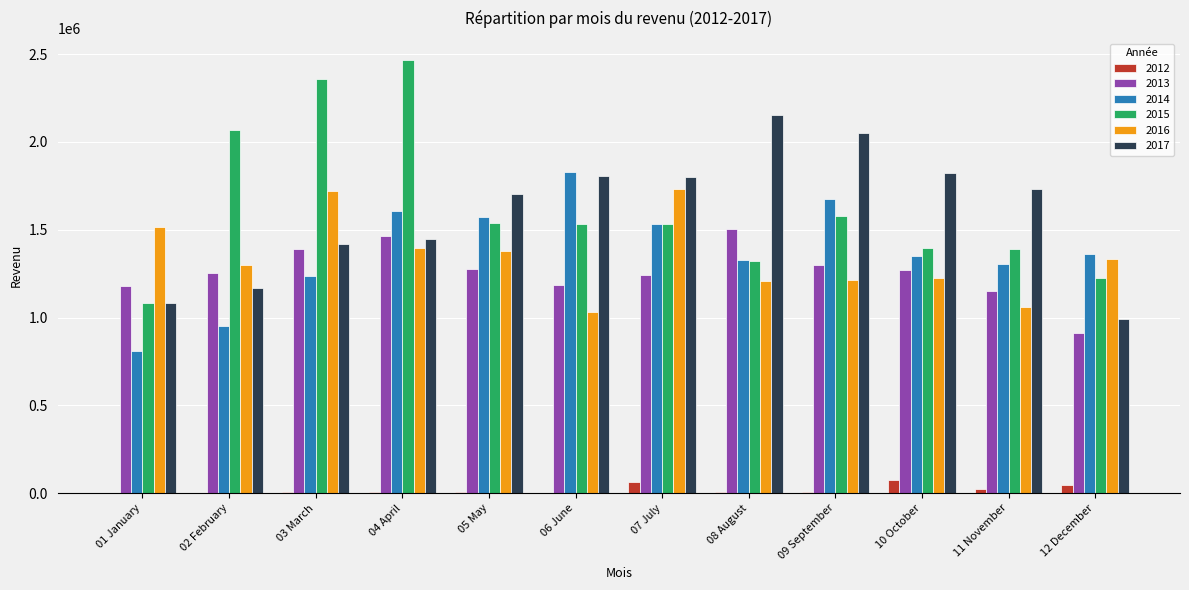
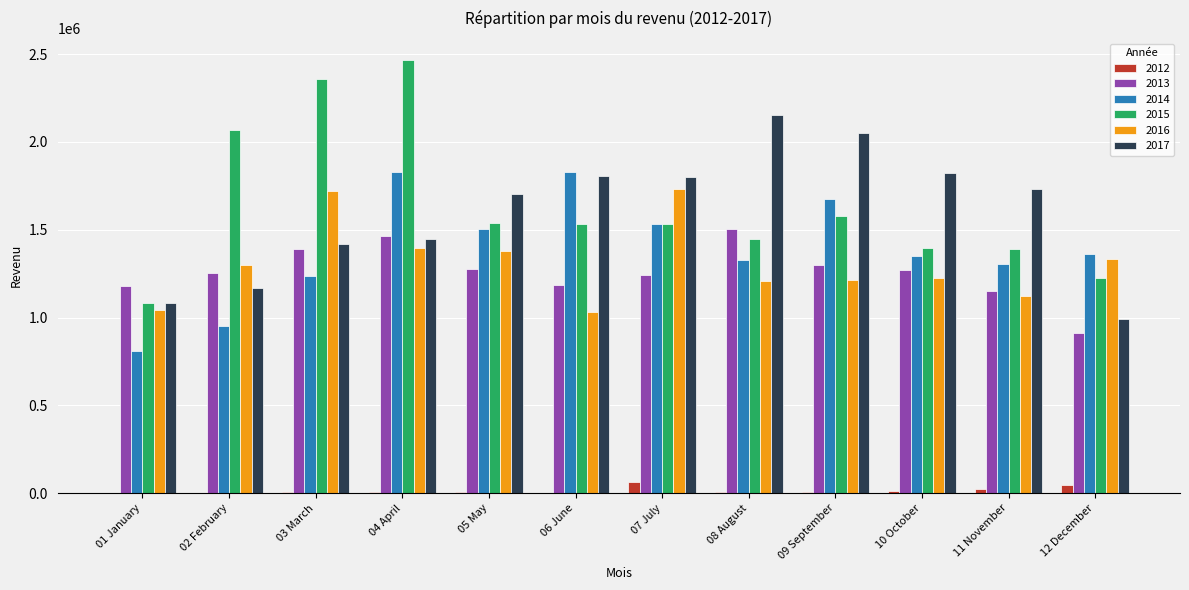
2016, 01 January: 1520000 -> 1040000
2014, 04 April: 1610000 -> 1830000
2014, 05 May: 1570000 -> 1500000
2015, 08 August: 1320000 -> 1450000
2012, 10 October: 70000 -> 10000
2016, 11 November: 1060000 -> 1120000
